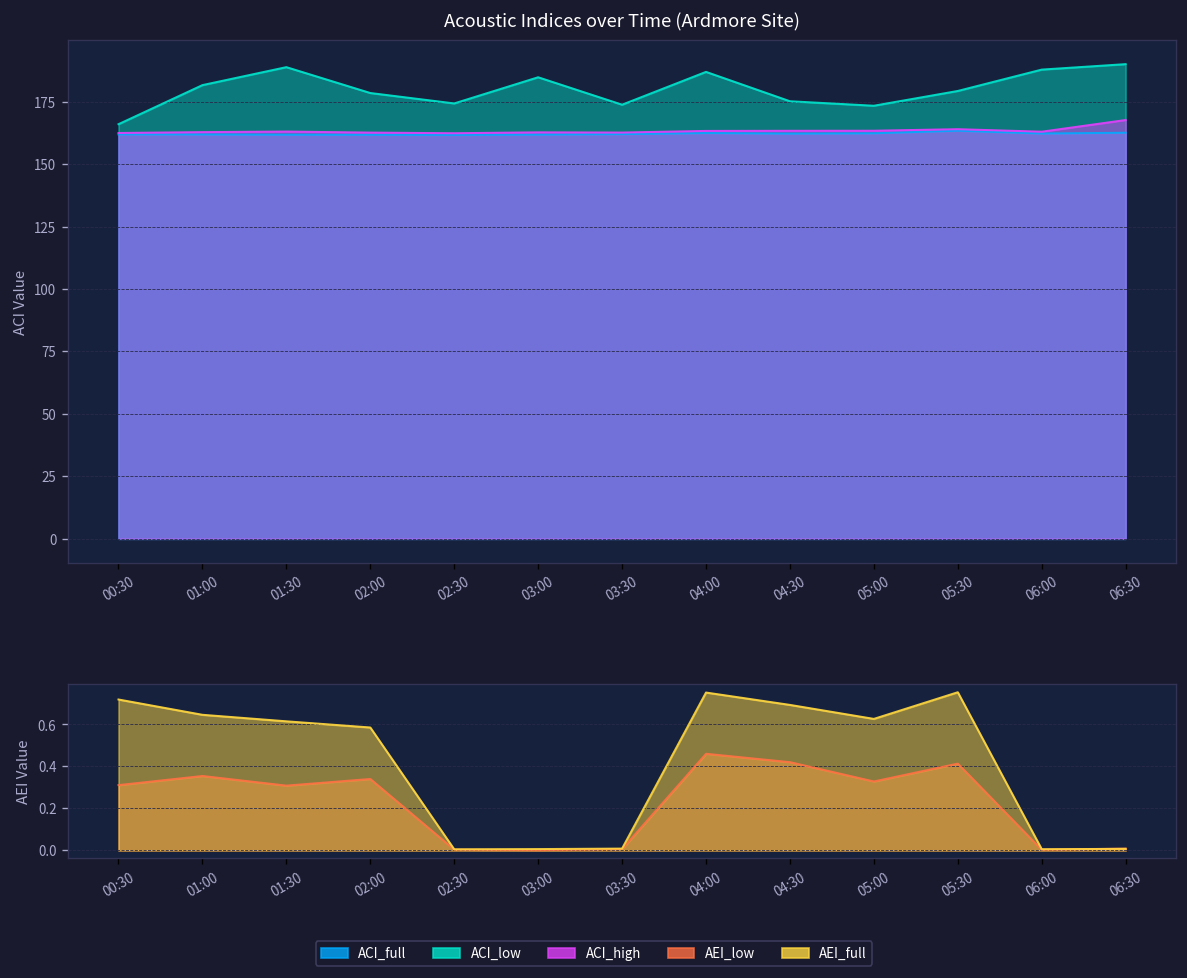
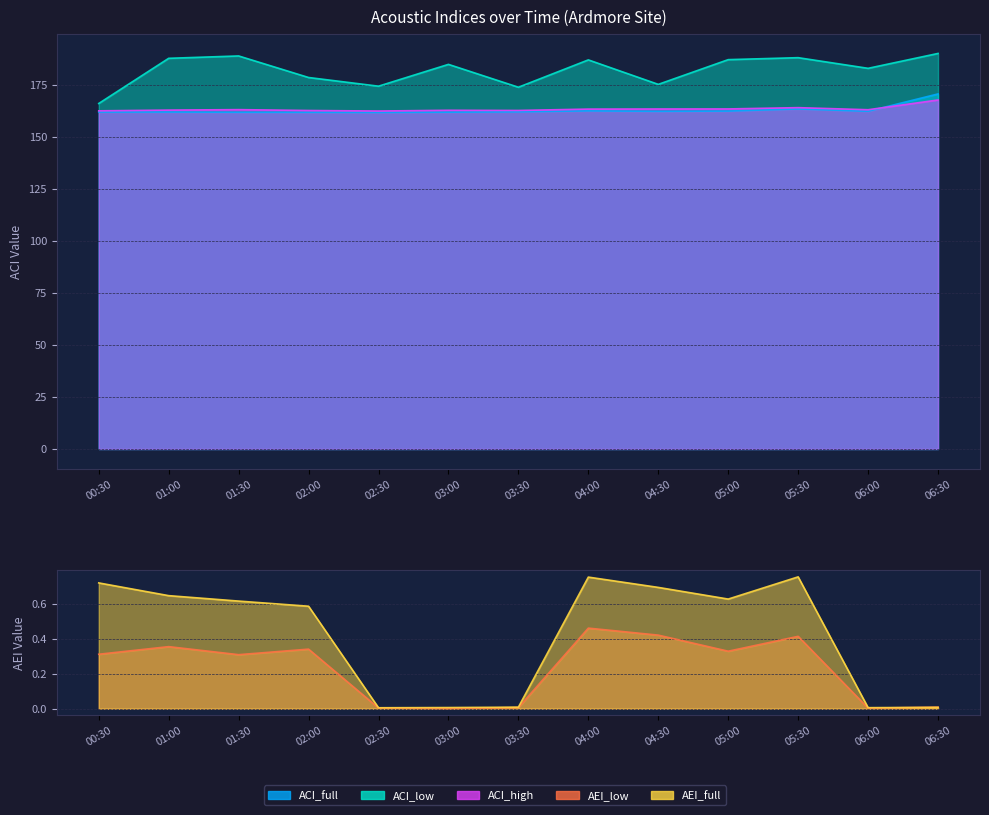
Acoustic Indices over Time (Ardmore Site), ACI_low, 01:00: 182 -> 188
Acoustic Indices over Time (Ardmore Site), ACI_low, 05:00: 173 -> 187
Acoustic Indices over Time (Ardmore Site), ACI_low, 05:30: 179 -> 188
Acoustic Indices over Time (Ardmore Site), ACI_low, 06:00: 188 -> 183
Acoustic Indices over Time (Ardmore Site), ACI_full, 06:30: 163 -> 171
